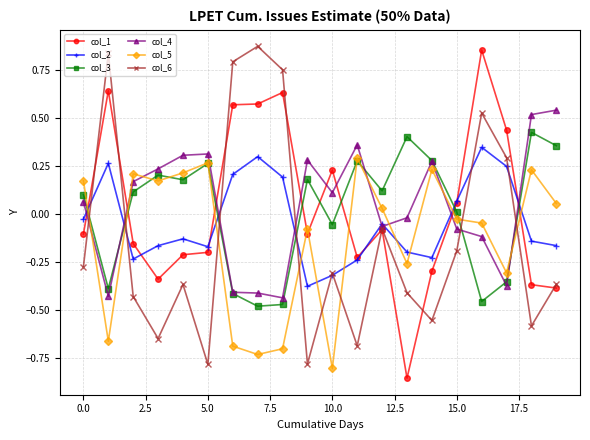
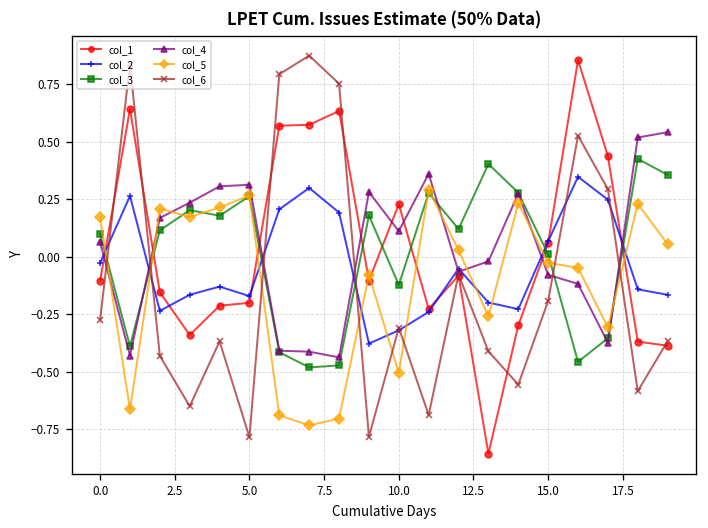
col_3, 10.0: -0.06 -> -0.12
col_5, 10.0: -0.81 -> -0.51
